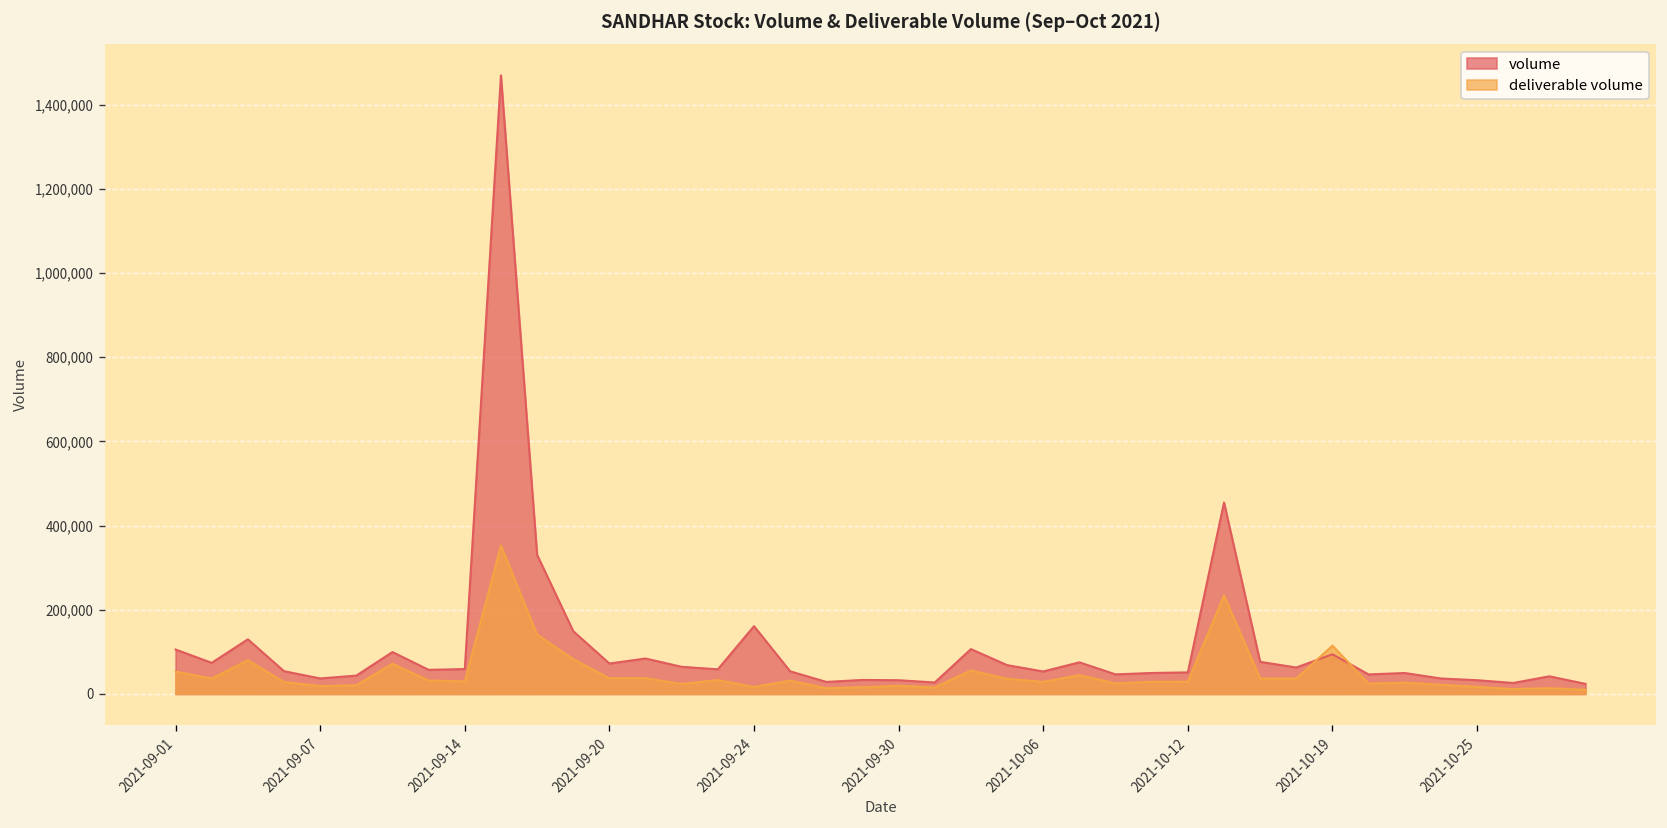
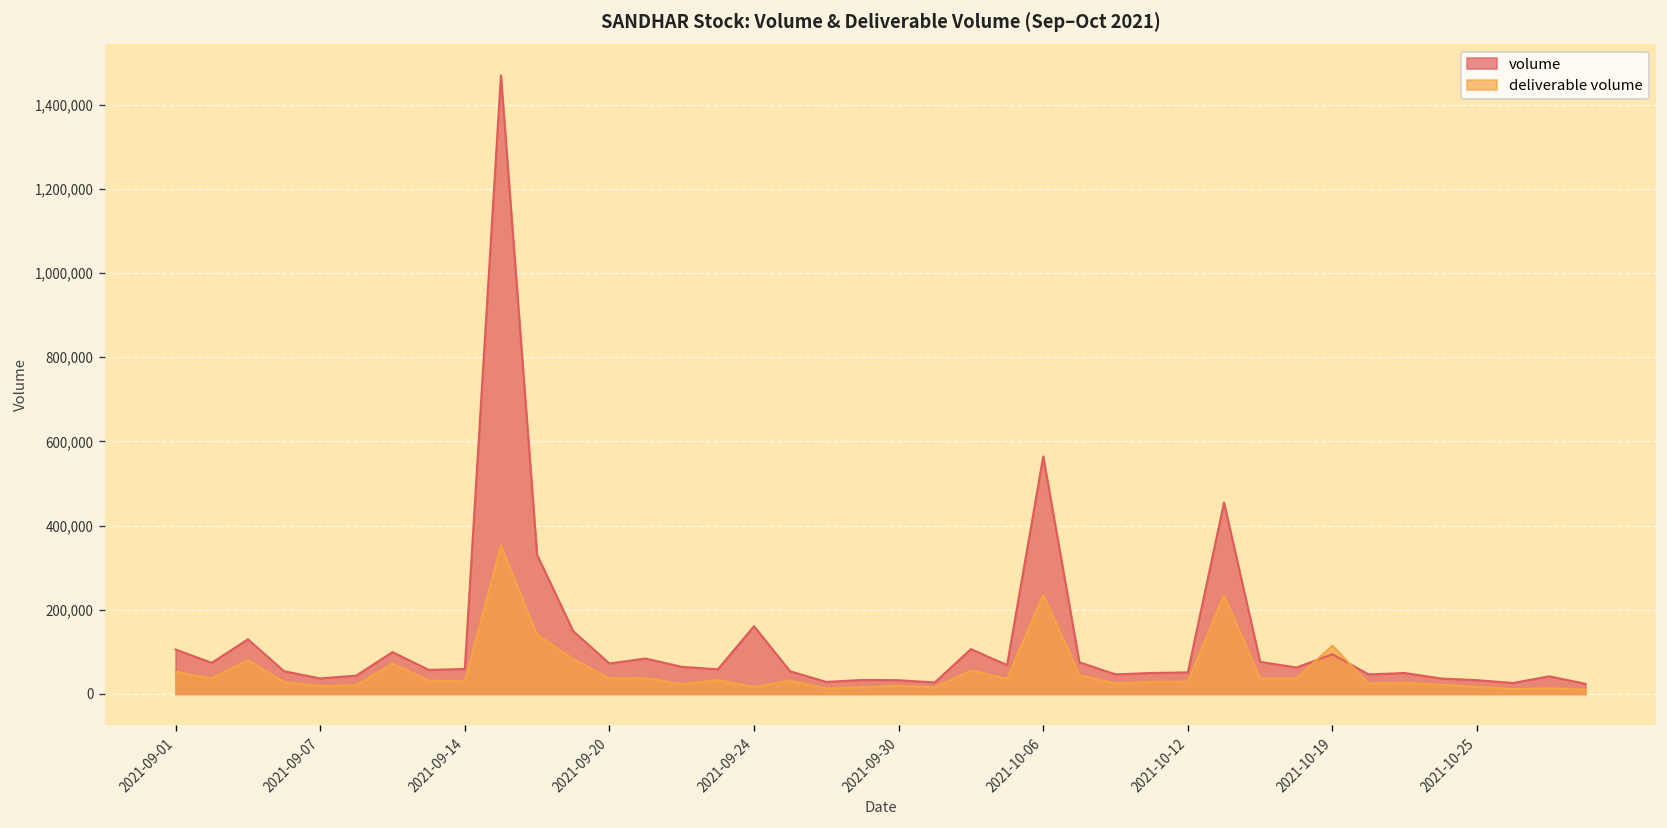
volume, 2021-10-06: 50,000 -> 560,000
deliverable volume, 2021-10-06: 30,000 -> 240,000
